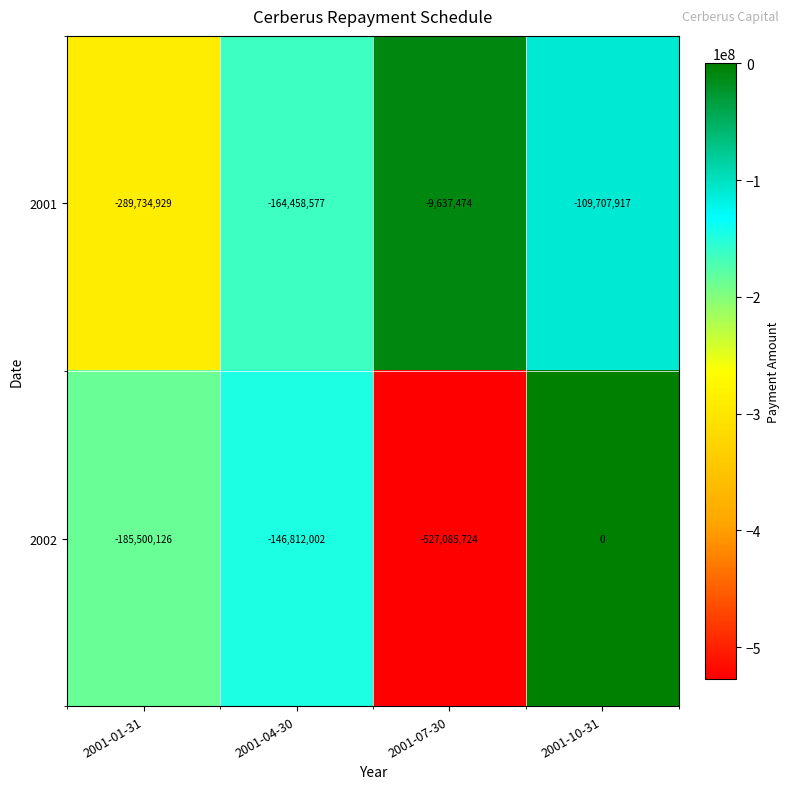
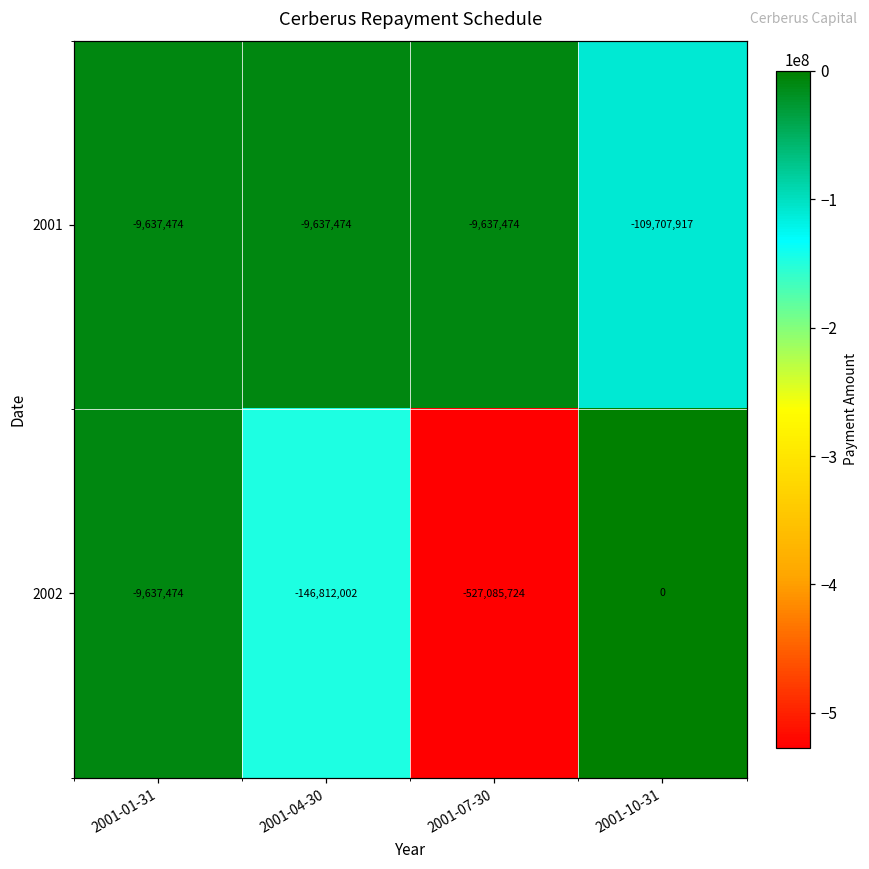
2001, 2001-01-31: -289,734,929 -> -9,637,474
2001, 2001-04-30: -164,458,577 -> -9,637,474
2002, 2001-01-31: -185,500,126 -> -9,637,474
